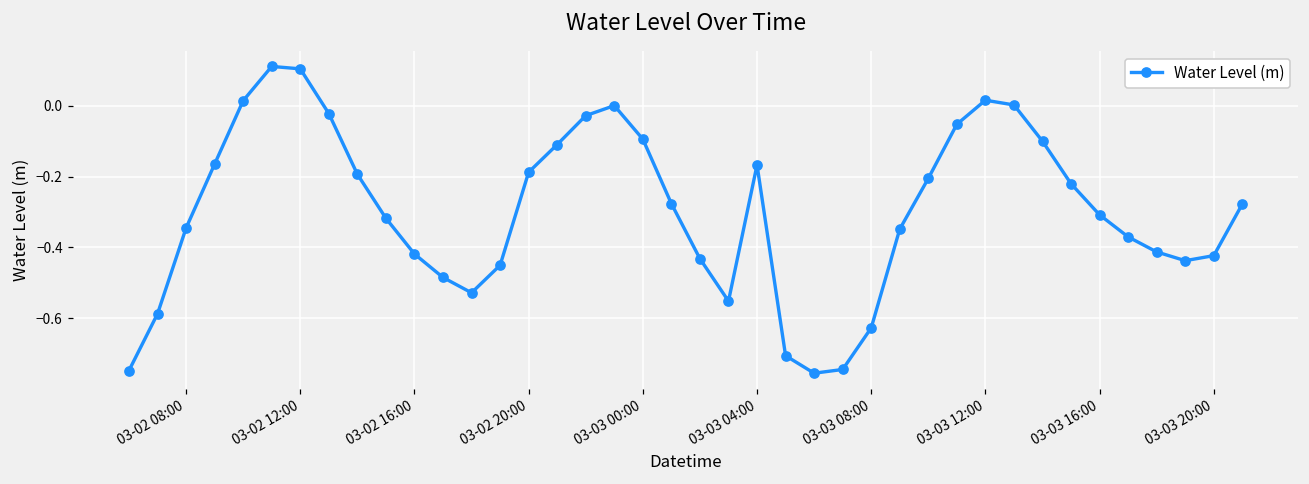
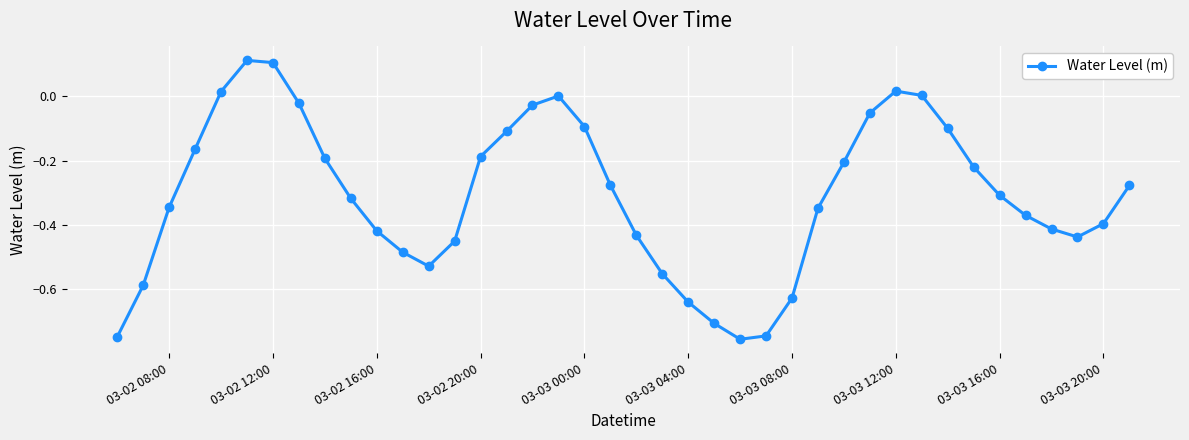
03-03 04:00: -0.17 -> -0.64
03-03 20:00: -0.42 -> -0.40
